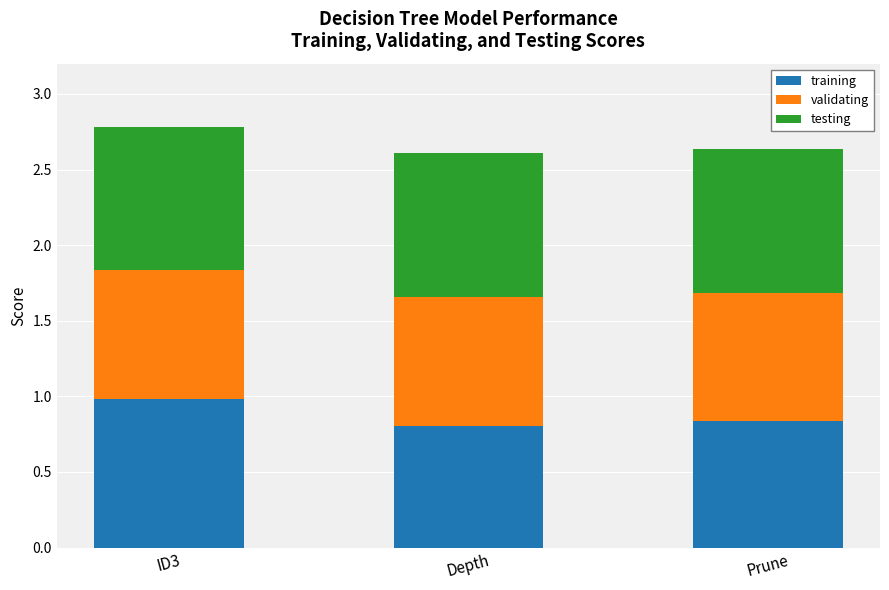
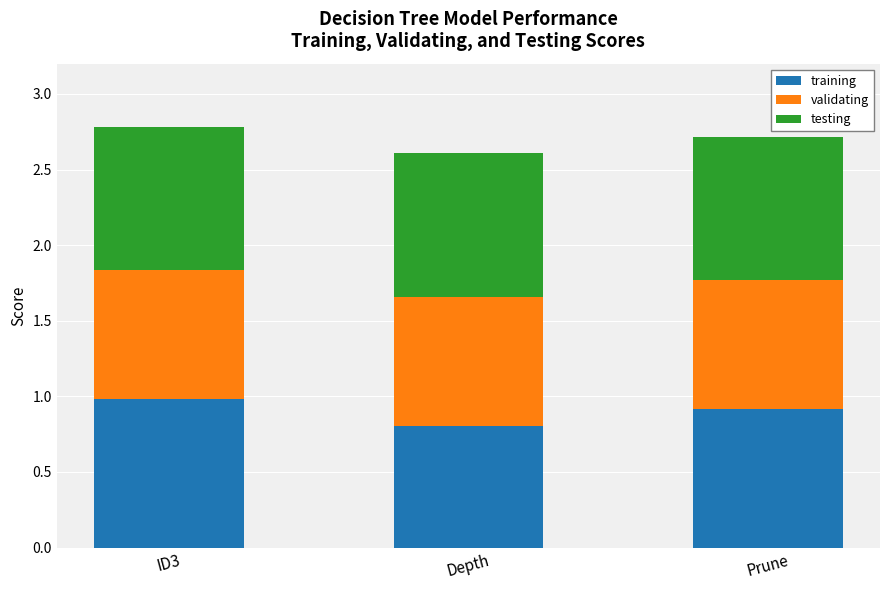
training, Prune: 0.84 -> 0.92
